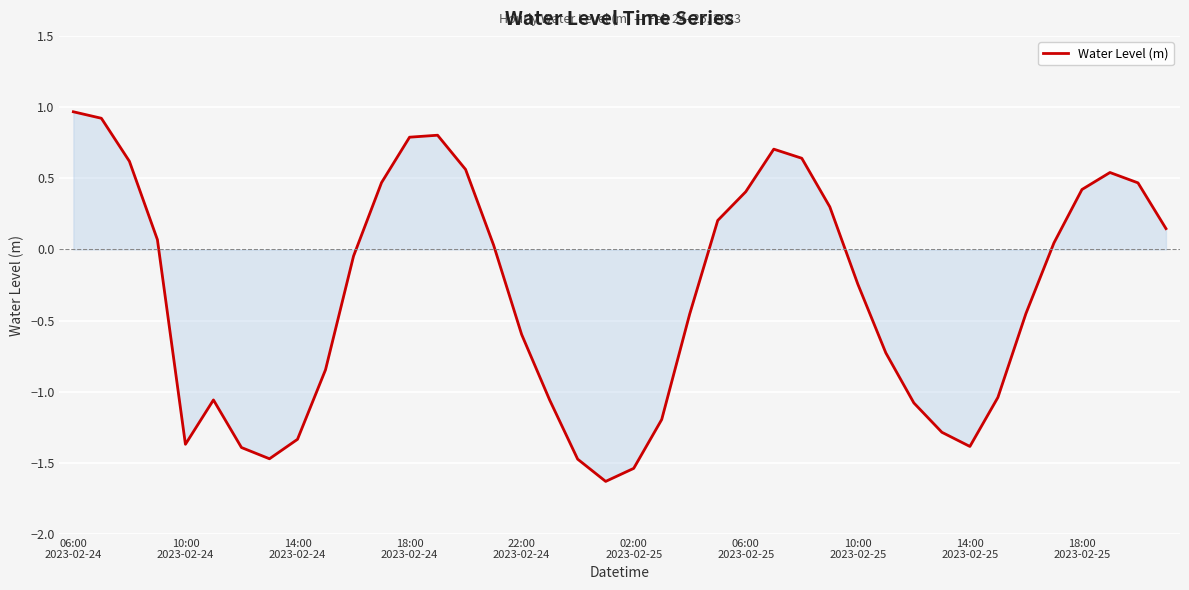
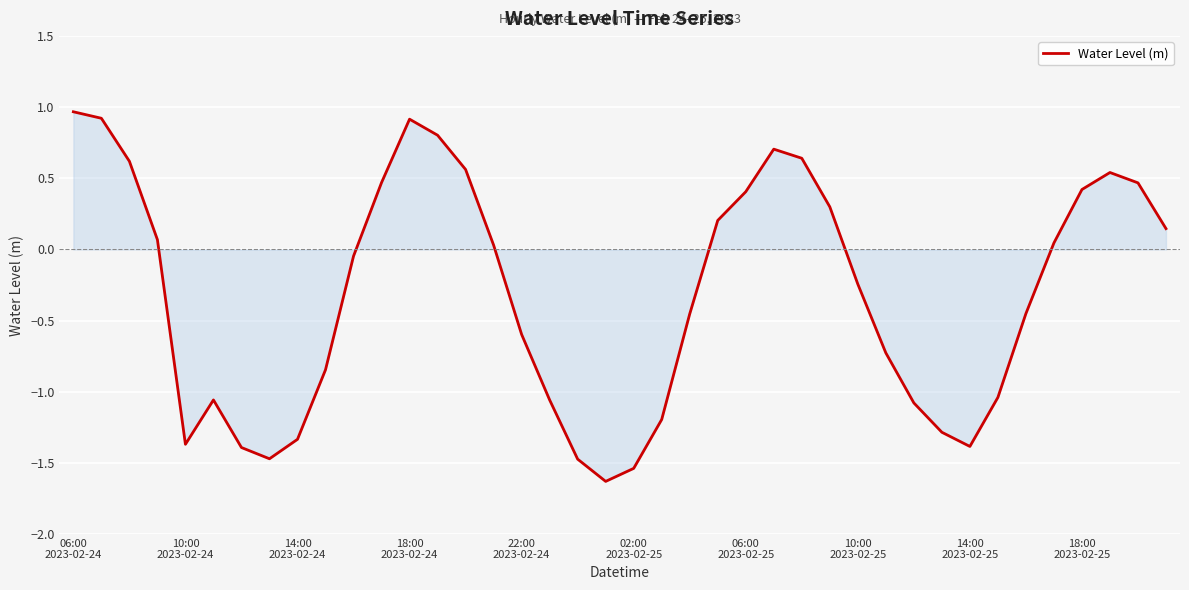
Water Level (m), 18:00 2023-02-24: 0.79 -> 0.92
